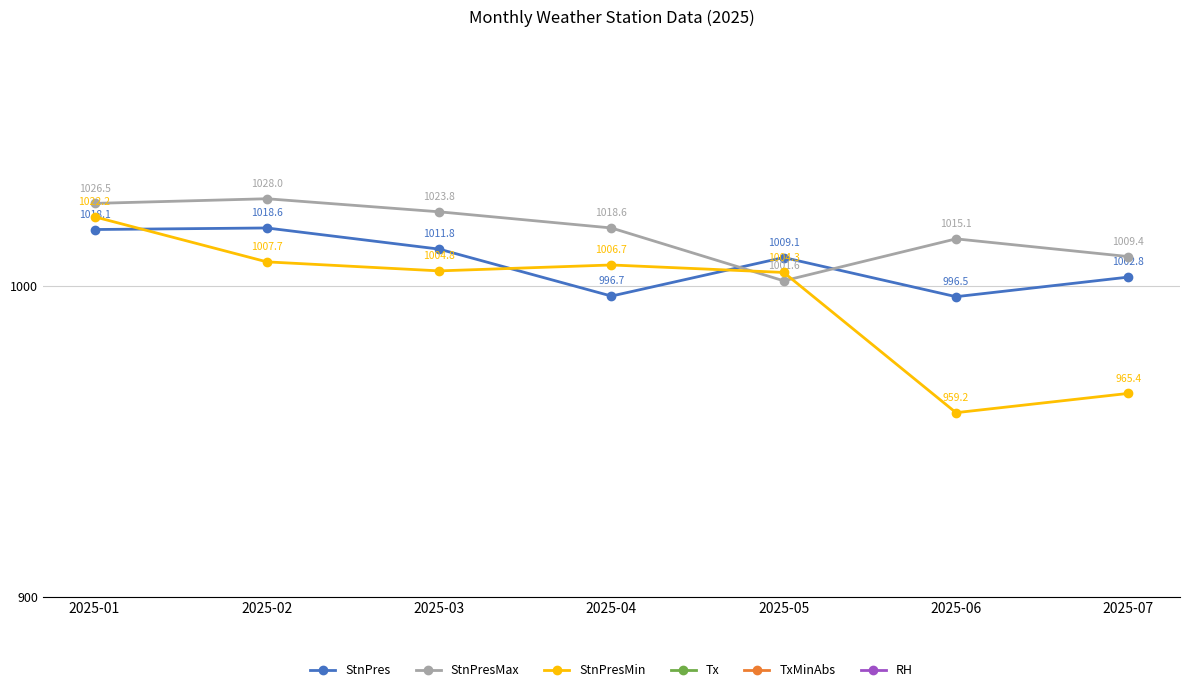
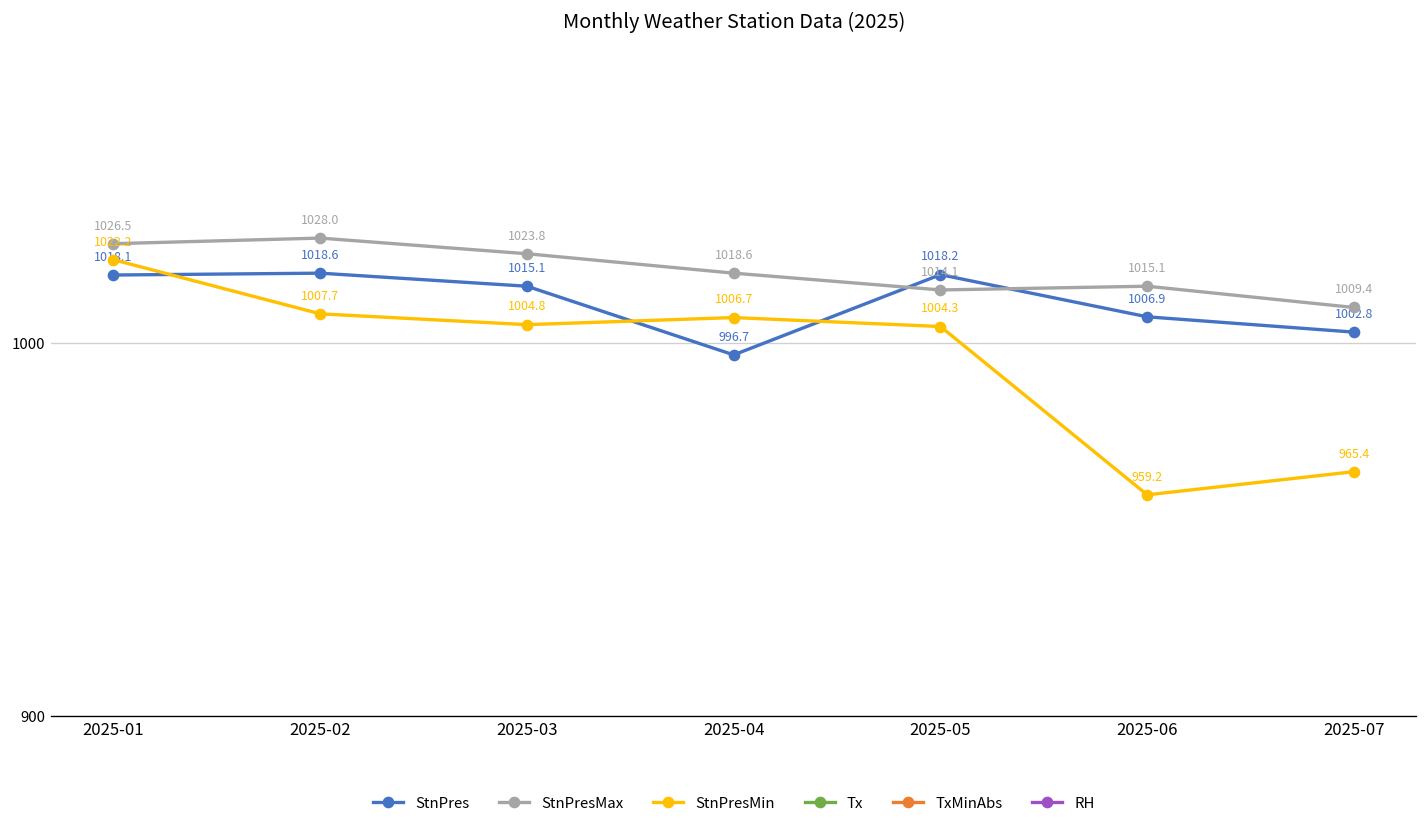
StnPres, 2025-03: 1011.8 -> 1015.1
StnPres, 2025-05: 1009.1 -> 1018.2
StnPresMax, 2025-05: 1001.6 -> 1014.1
StnPres, 2025-06: 996.5 -> 1006.9
